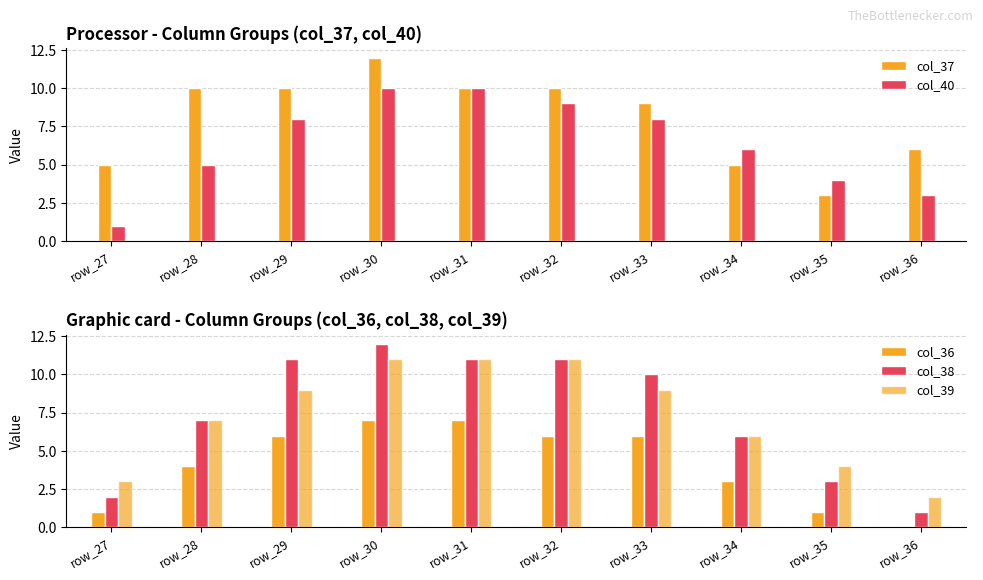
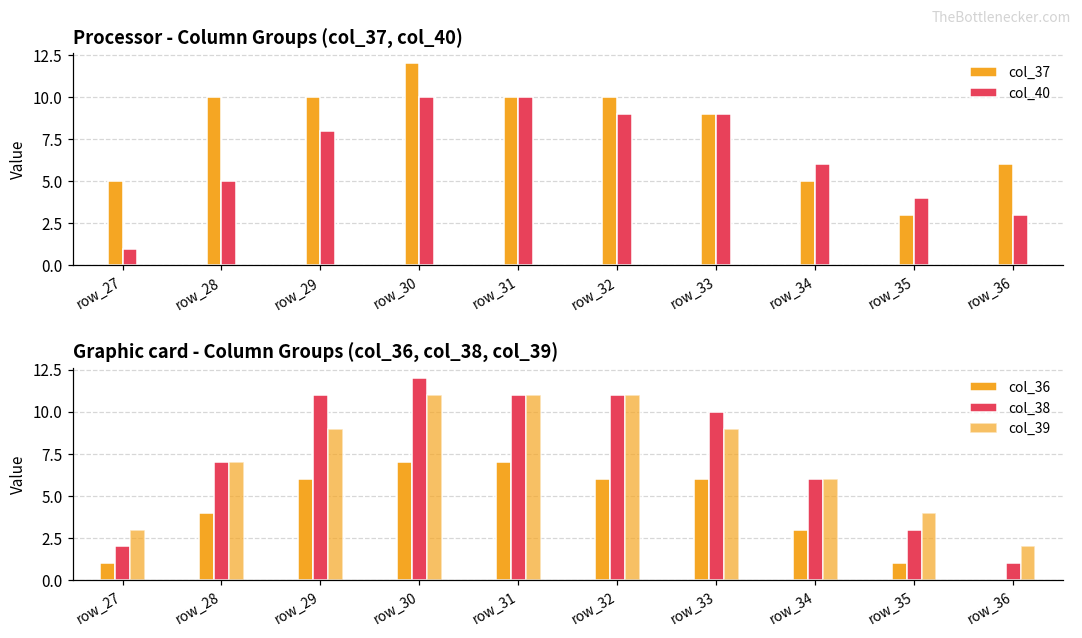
Processor - Column Groups (col_37, col_40), col_40, row_33: 8 -> 9
